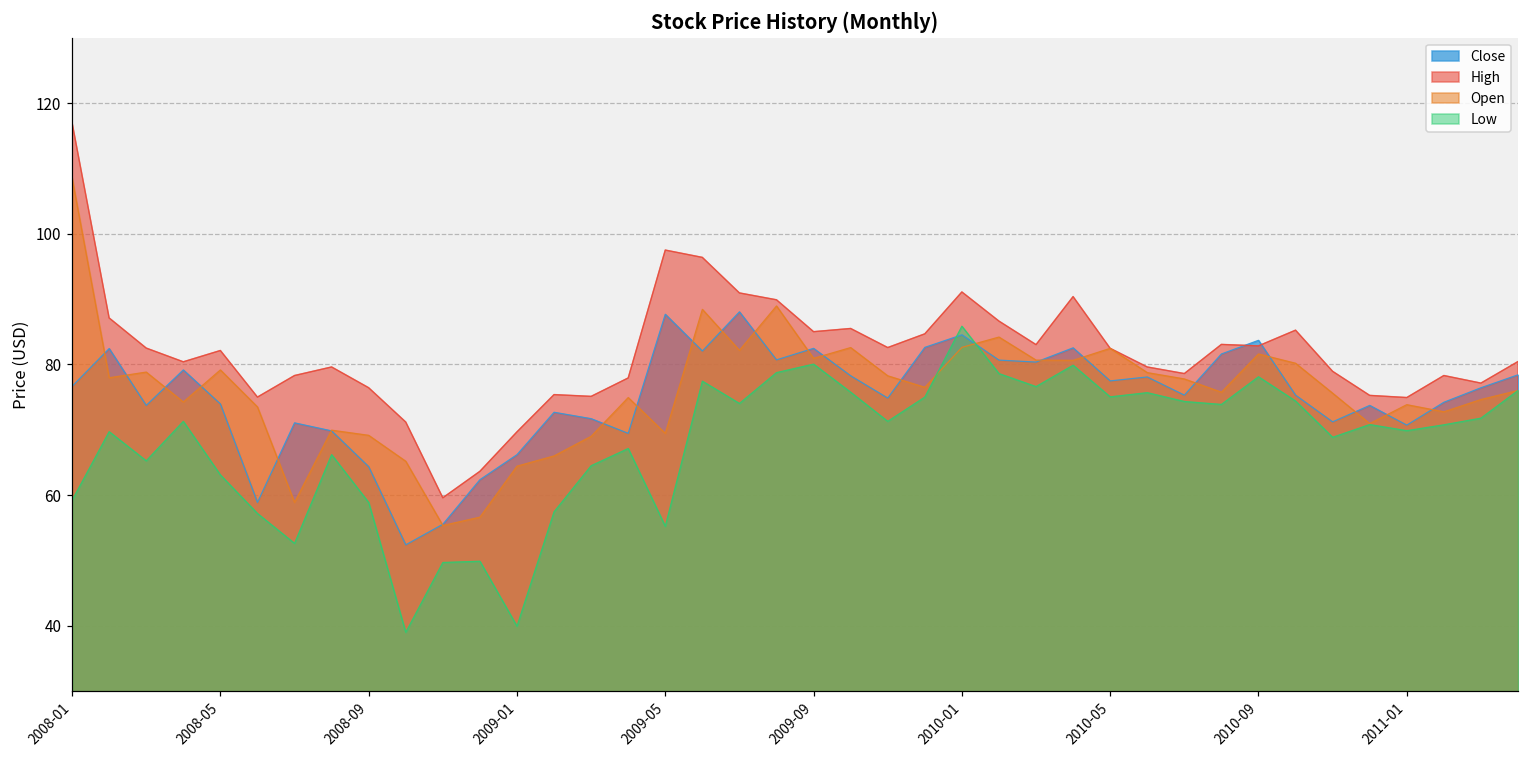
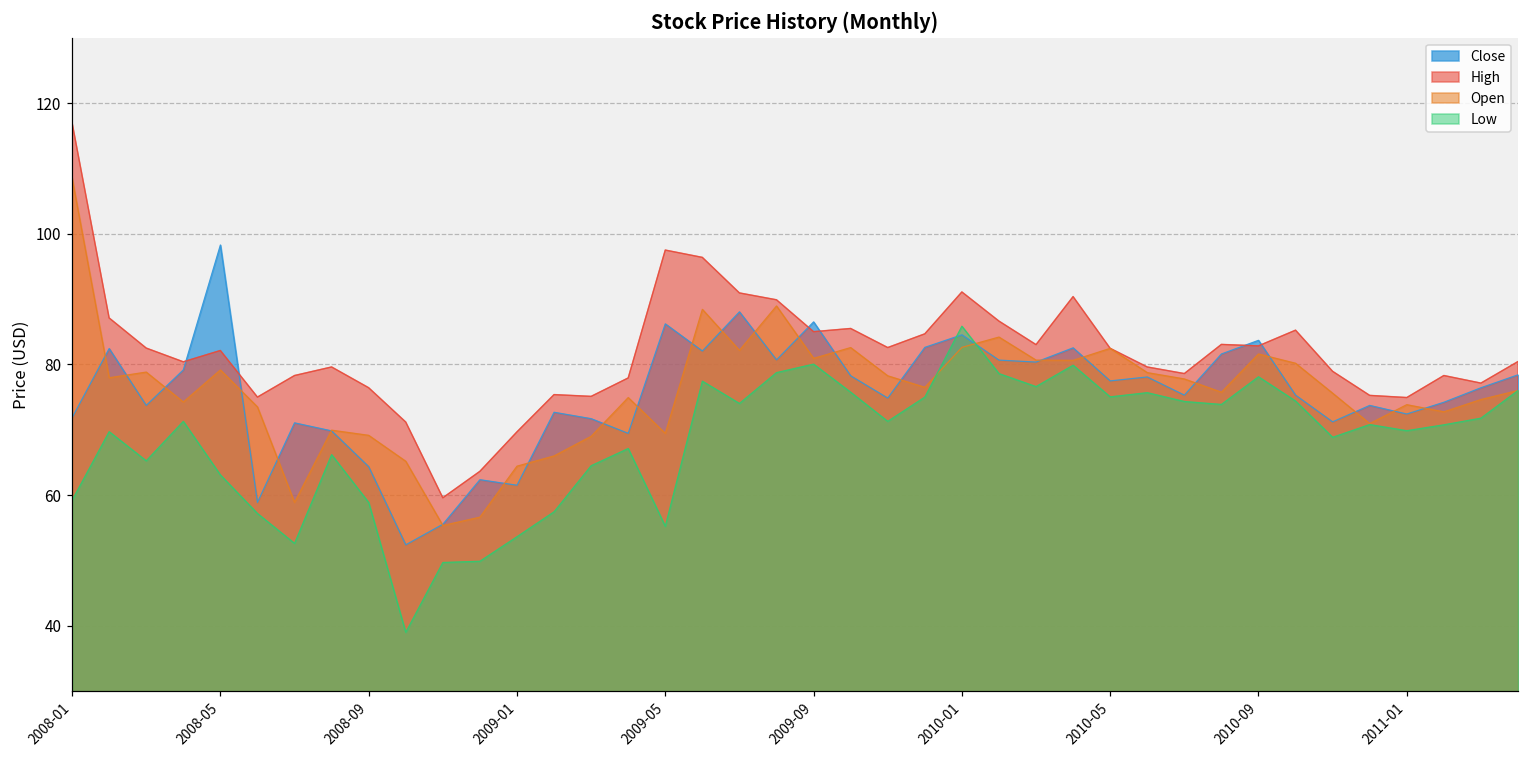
Close, 2008-01: 77 -> 72
Close, 2008-05: 74 -> 98
Close, 2009-01: 66 -> 62
Low, 2009-01: 40 -> 54
Close, 2009-05: 88 -> 86
Close, 2009-09: 82 -> 87
Close, 2011-01: 71 -> 72
